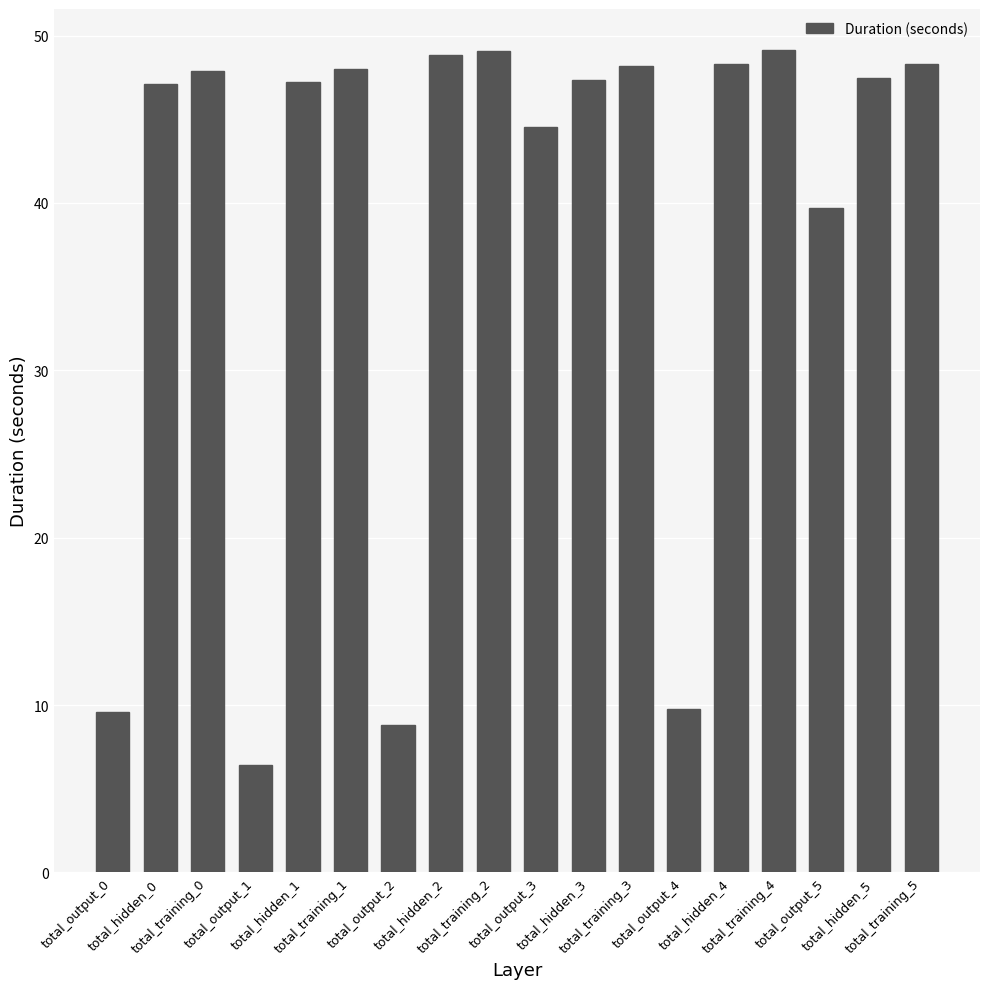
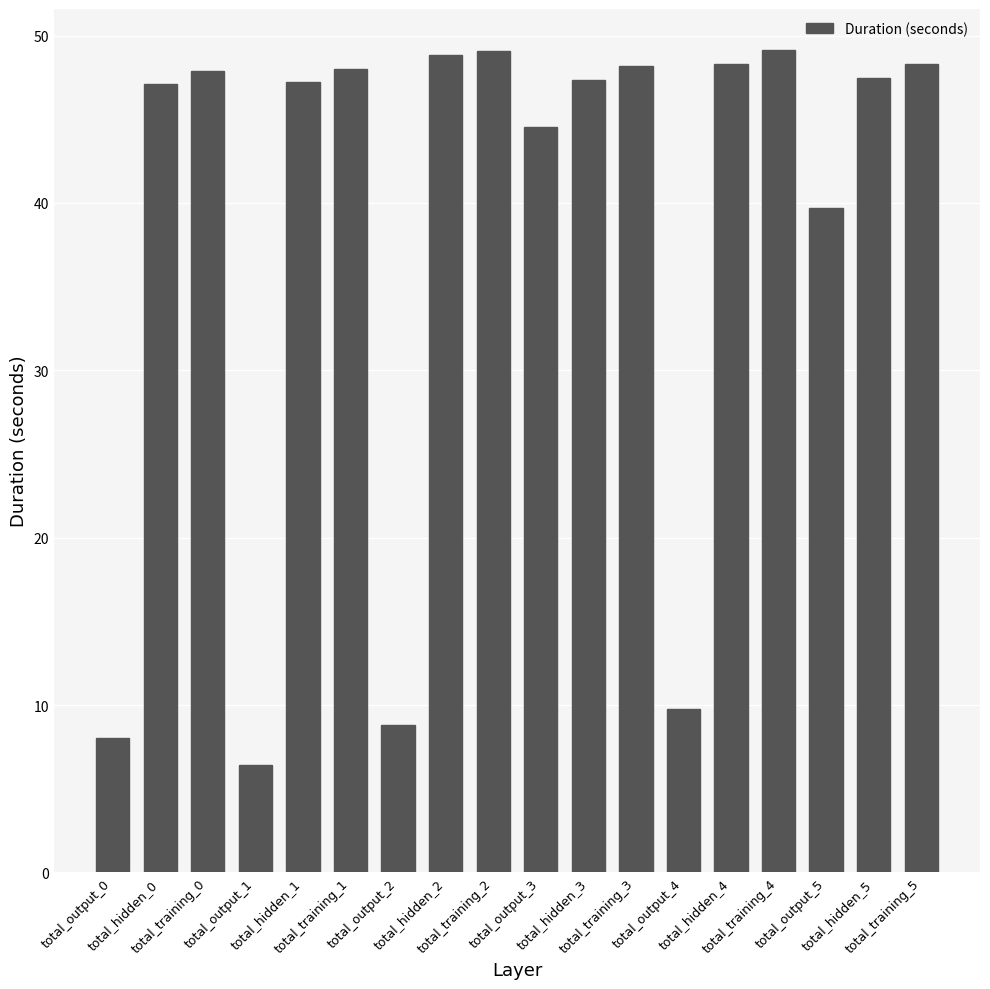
total_output_0: 9.6 -> 8.0
